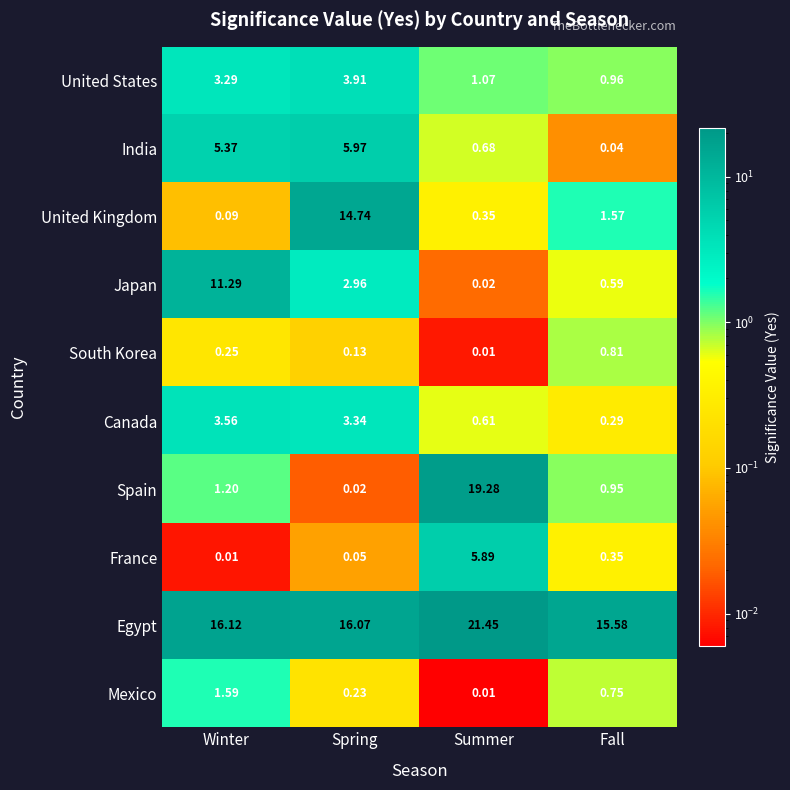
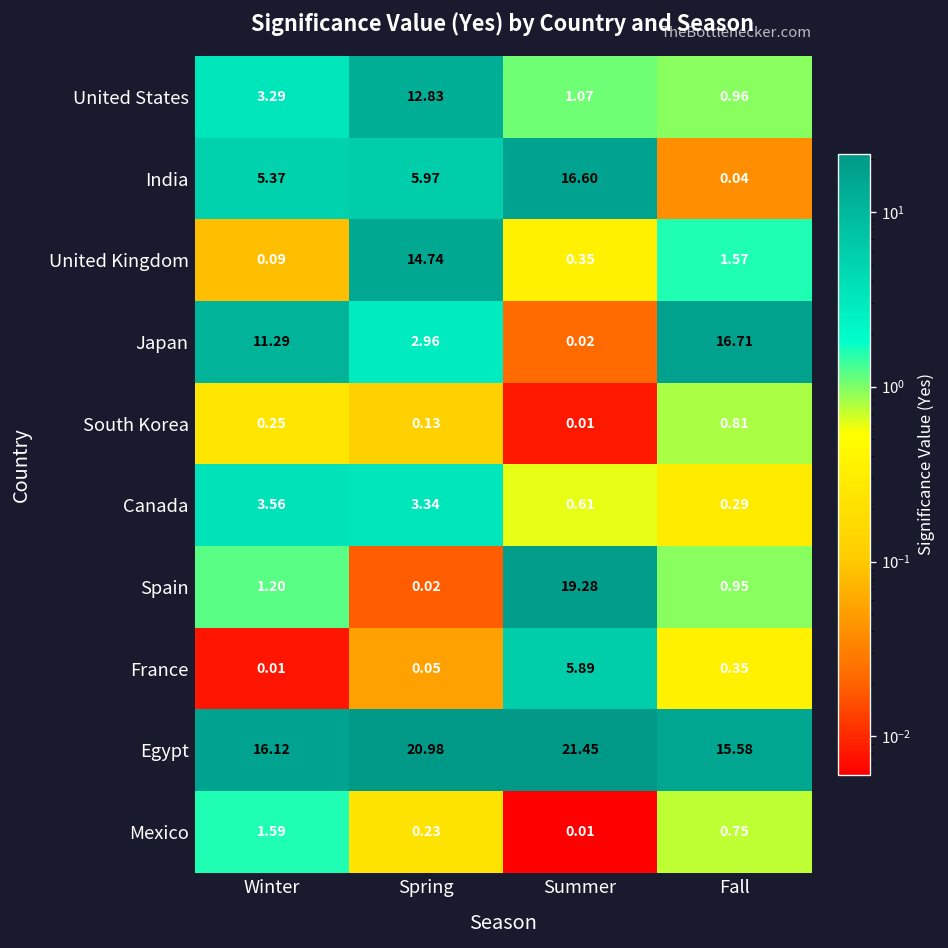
United States, Spring: 3.91 -> 12.83
India, Summer: 0.68 -> 16.60
Japan, Fall: 0.59 -> 16.71
Egypt, Spring: 16.07 -> 20.98
